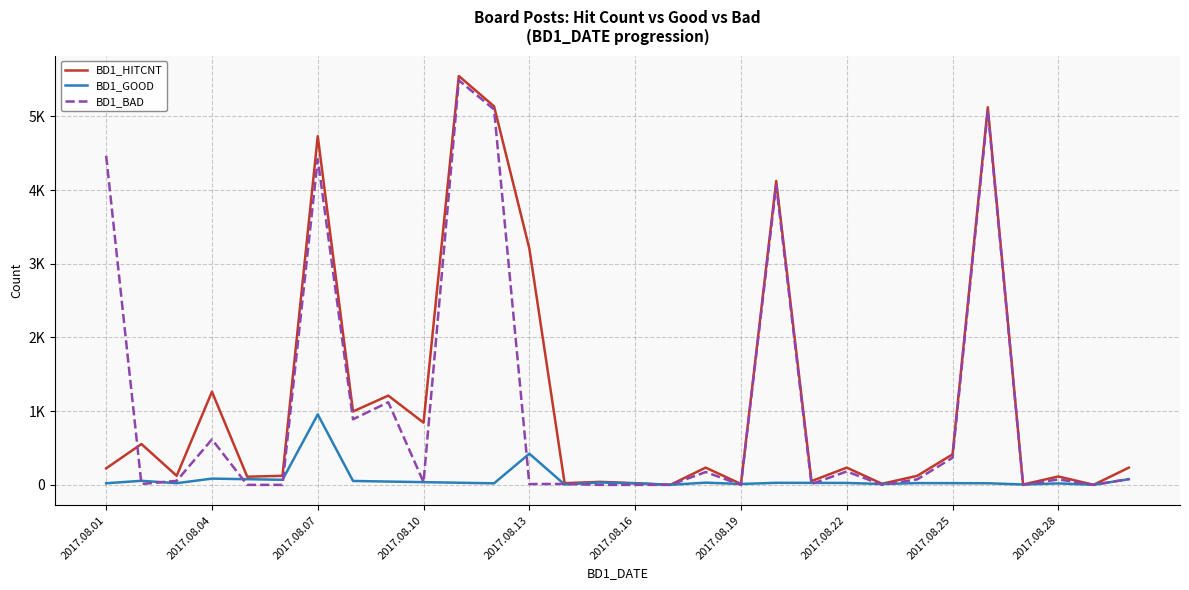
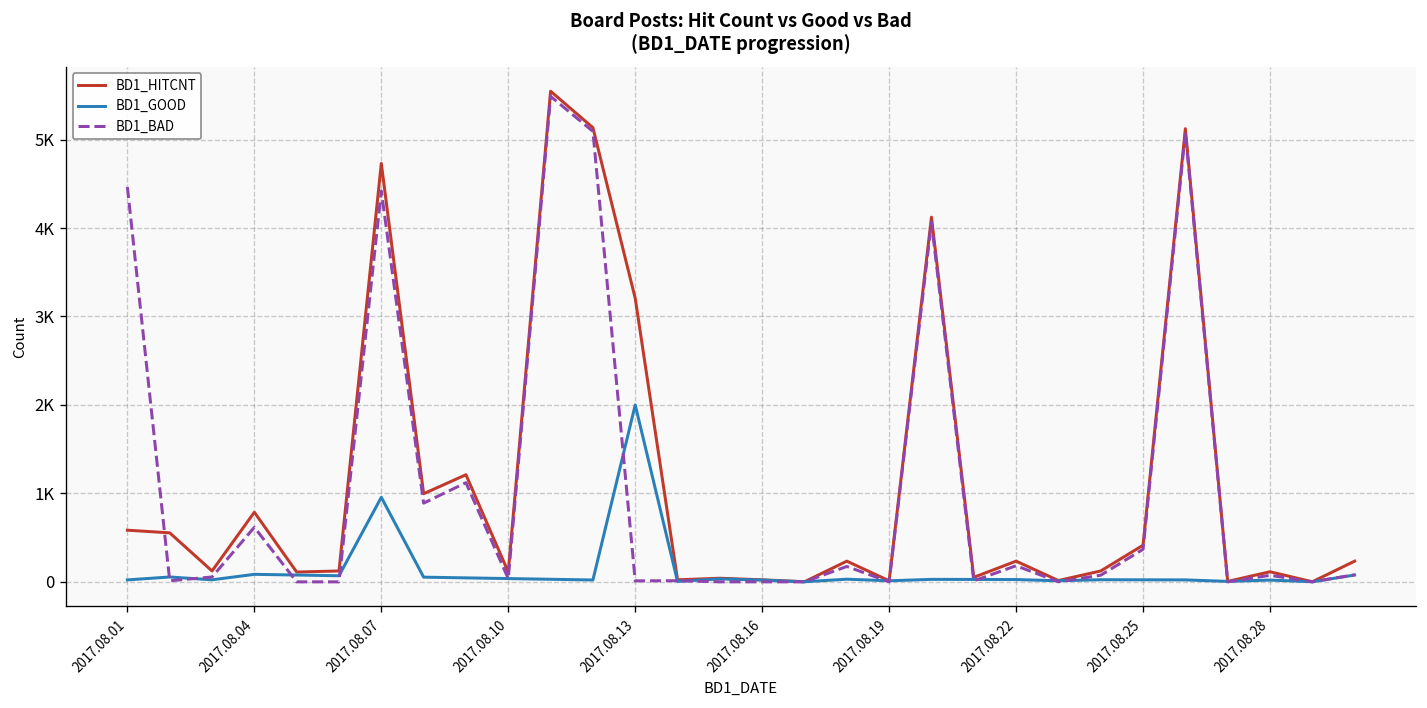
BD1_HITCNT, 2017.08.01: 200 -> 600
BD1_HITCNT, 2017.08.04: 1300 -> 800
BD1_HITCNT, 2017.08.10: 800 -> 100
BD1_GOOD, 2017.08.13: 400 -> 2000
